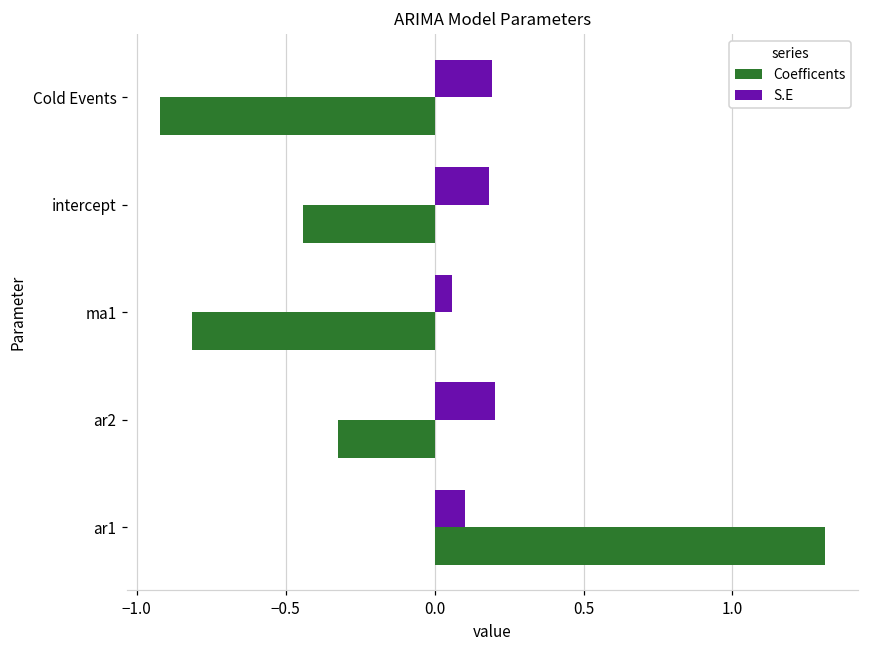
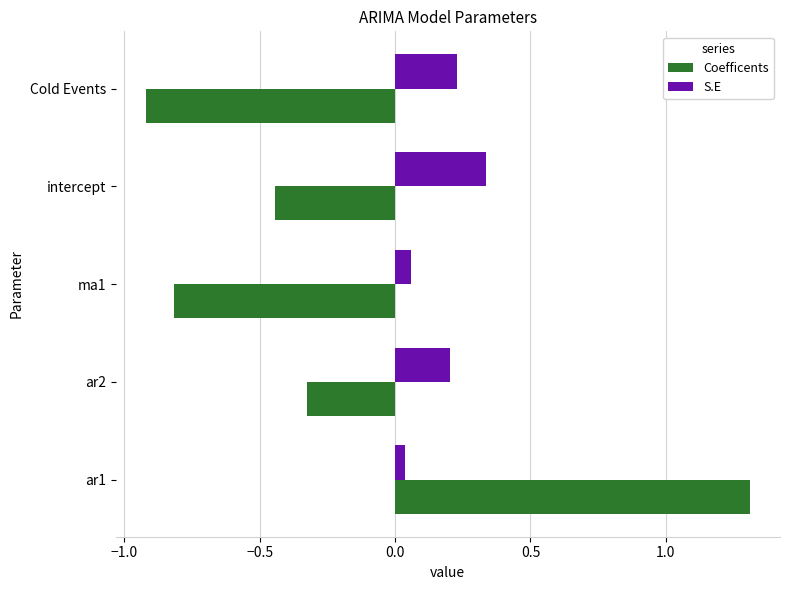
S.E, Cold Events: 0.19 -> 0.23
S.E, intercept: 0.18 -> 0.33
S.E, ar1: 0.10 -> 0.04
